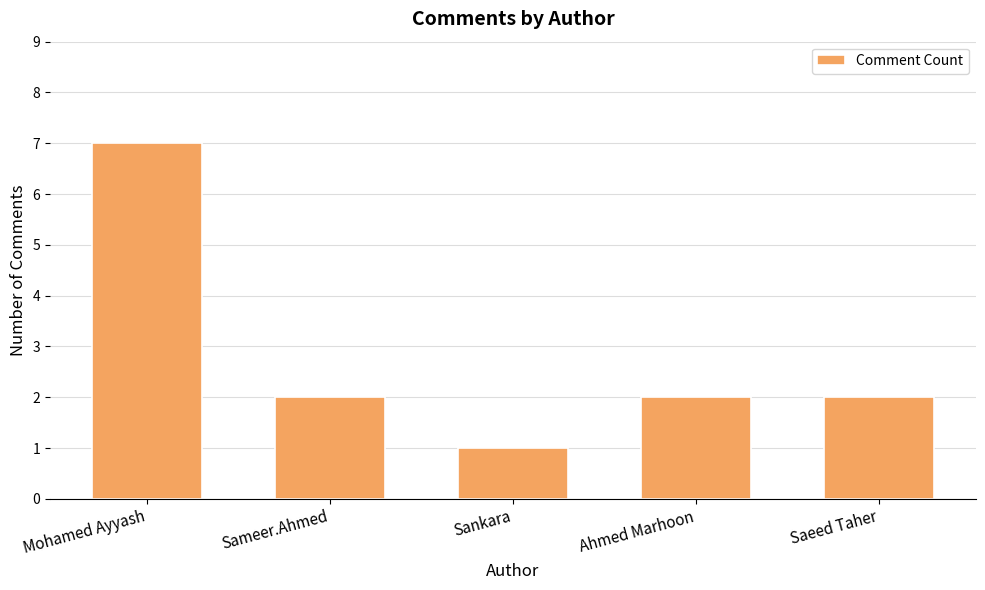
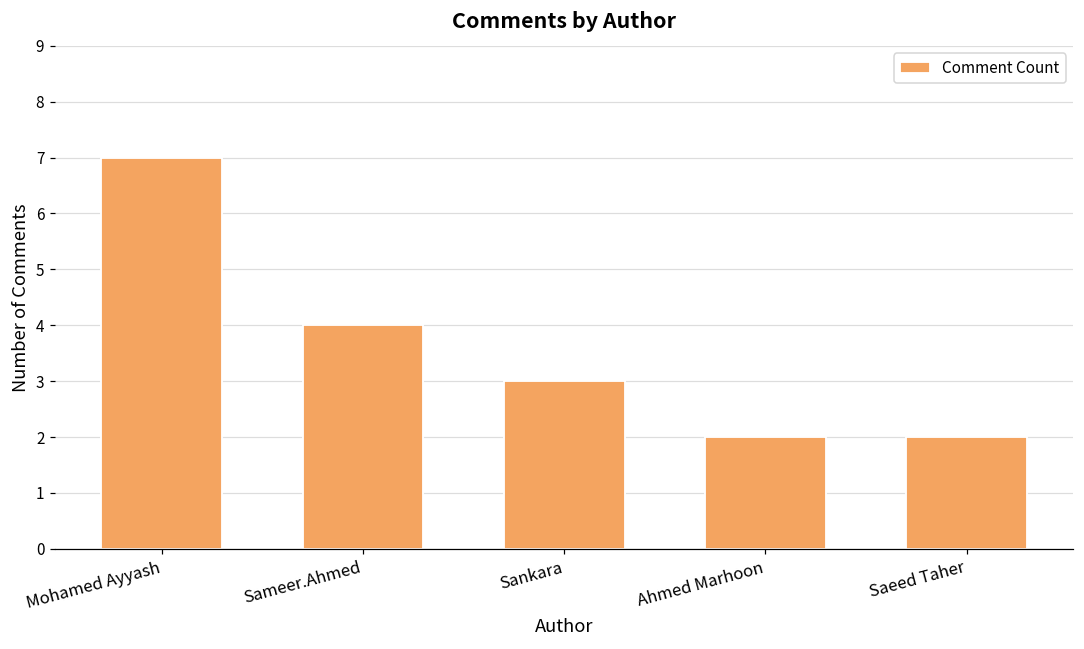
Sameer.Ahmed: 2 -> 4
Sankara: 1 -> 3
